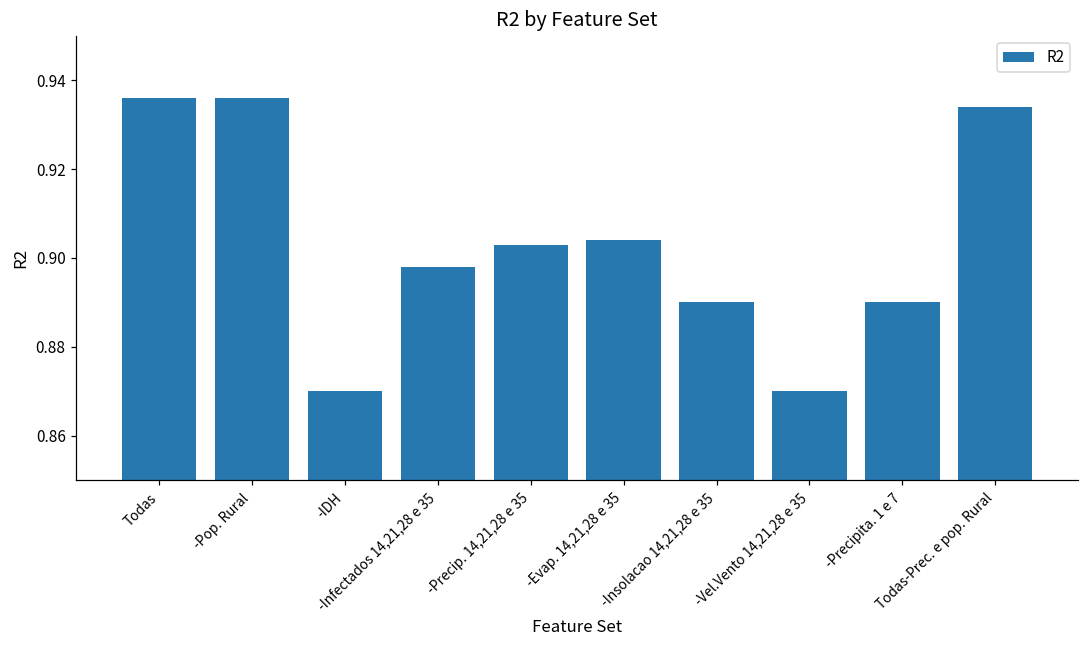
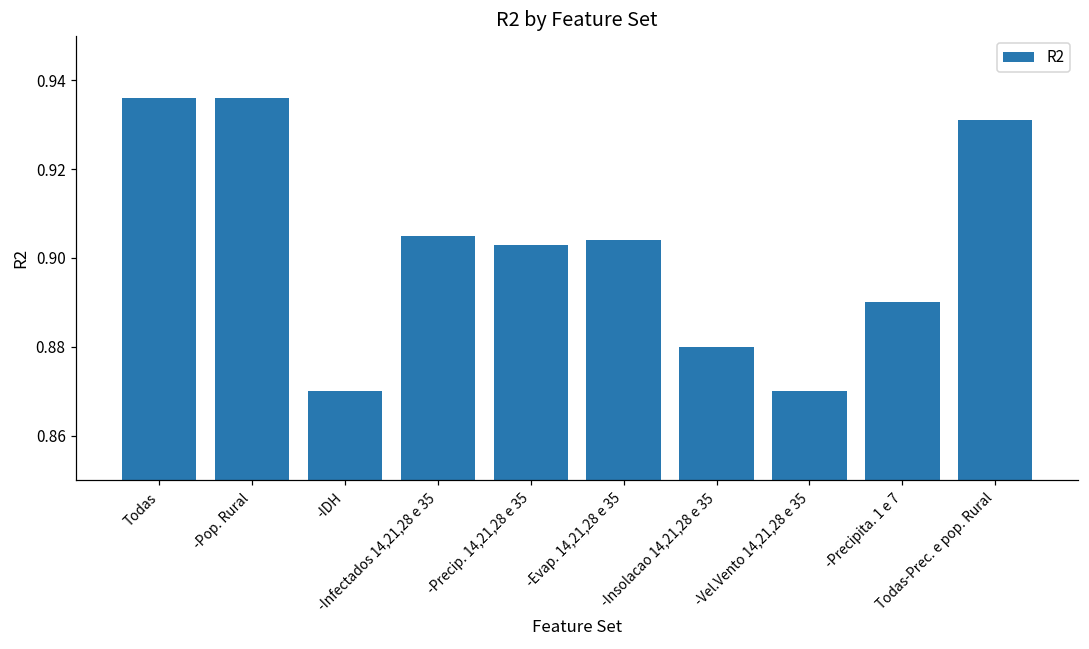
-Infectados 14,21,28 e 35: 0.898 -> 0.905
-Insolacao 14,21,28 e 35: 0.89 -> 0.88
Todas-Prec. e pop. Rural: 0.934 -> 0.931
